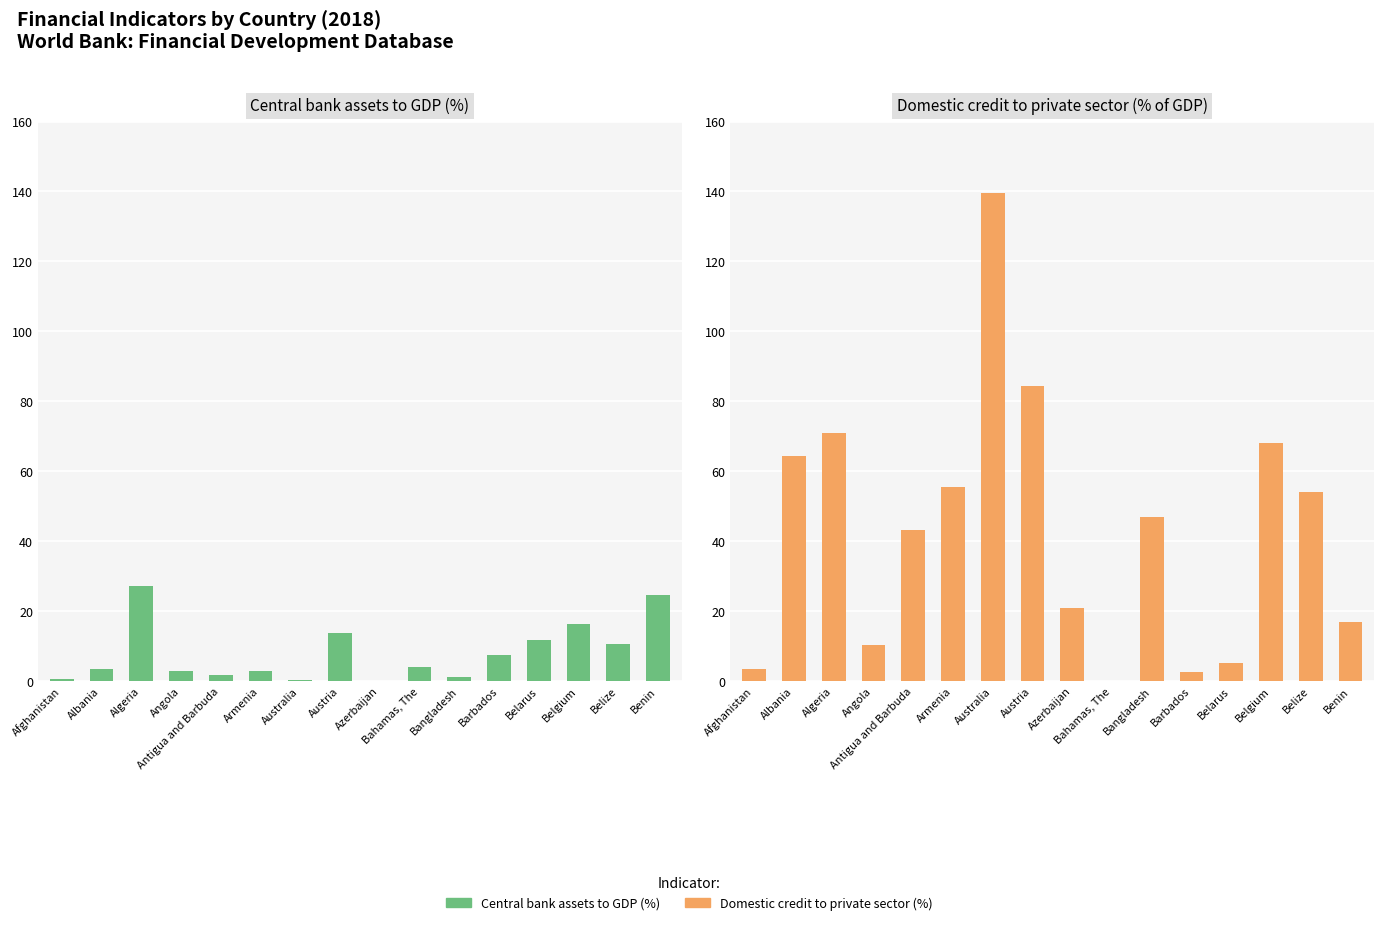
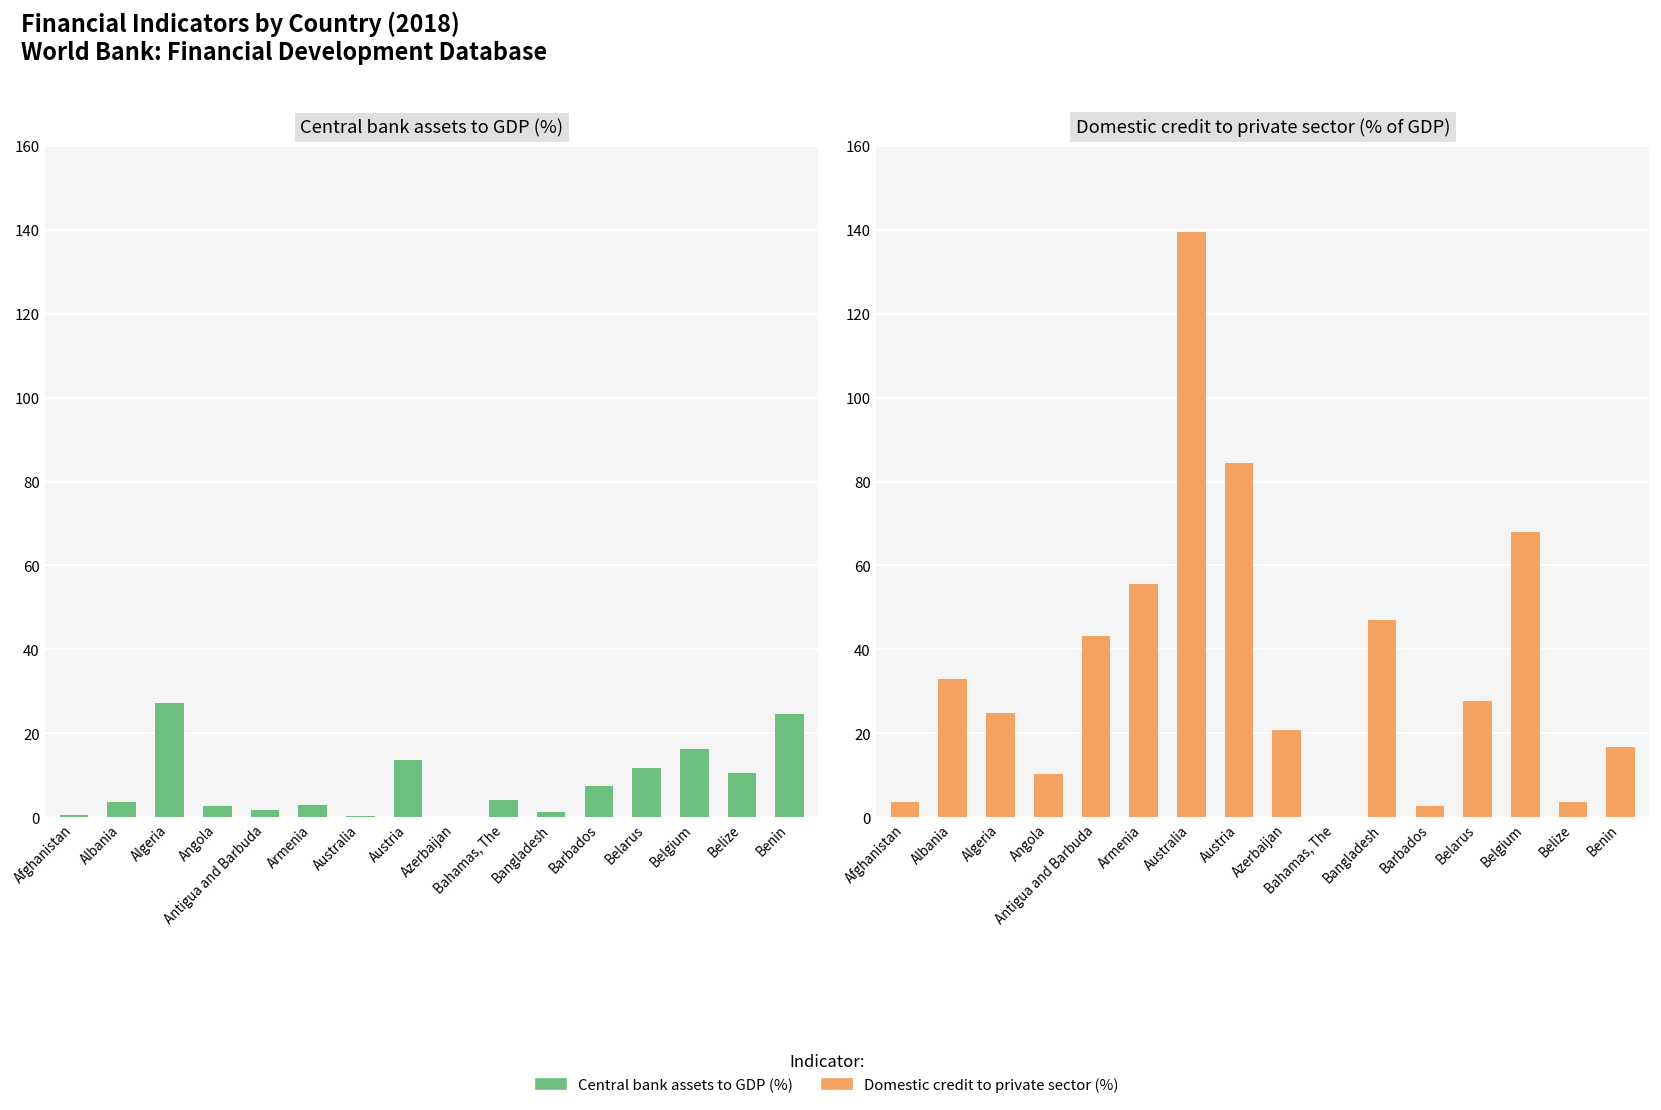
Domestic credit to private sector (% of GDP), Albania: 64 -> 33
Domestic credit to private sector (% of GDP), Algeria: 71 -> 25
Domestic credit to private sector (% of GDP), Belarus: 5 -> 28
Domestic credit to private sector (% of GDP), Belize: 54 -> 4
